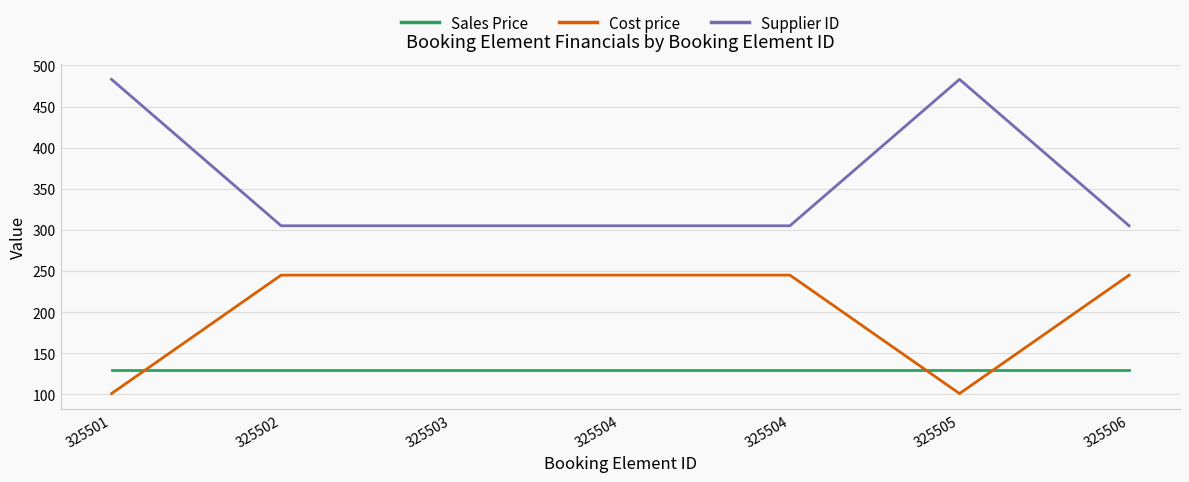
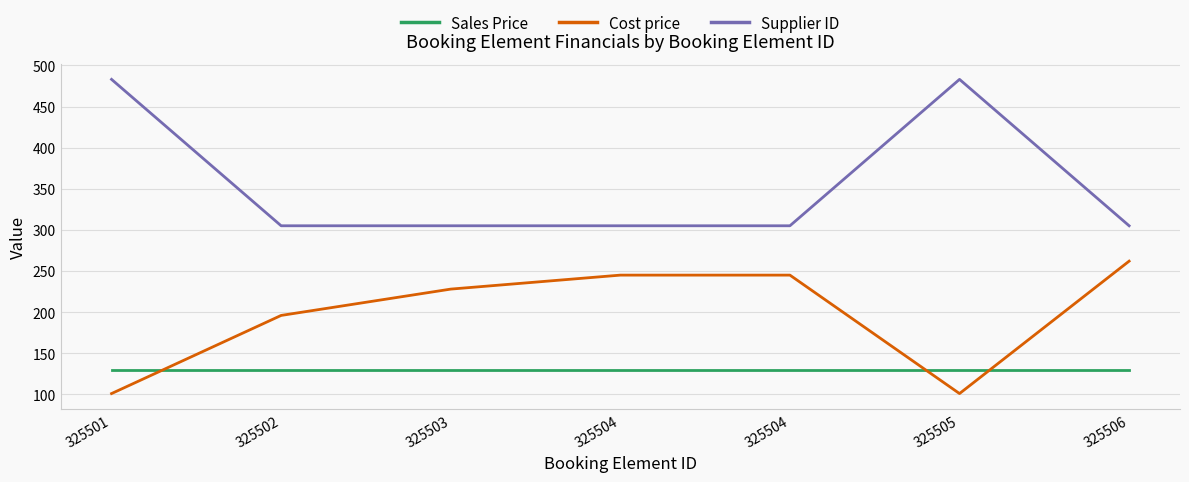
Cost price, 325502: 250 -> 200
Cost price, 325503: 250 -> 230
Cost price, 325506: 250 -> 260
